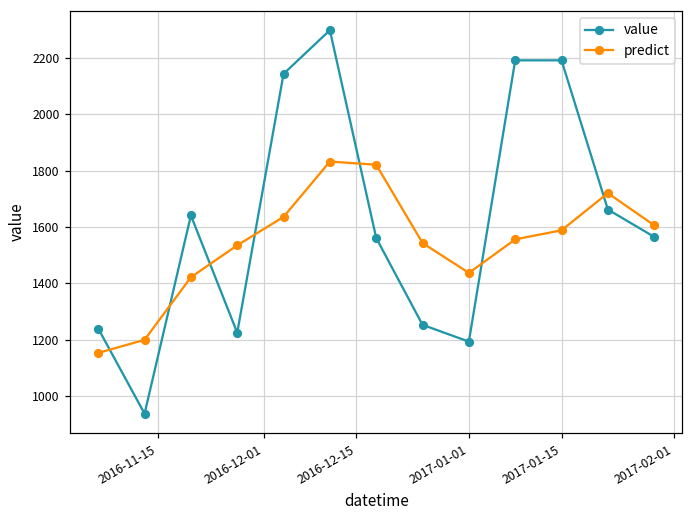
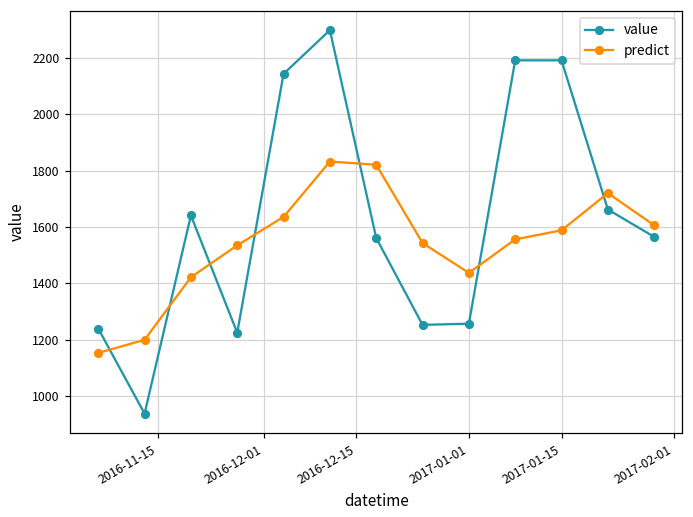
value, 2017-01-01: 1190 -> 1260
